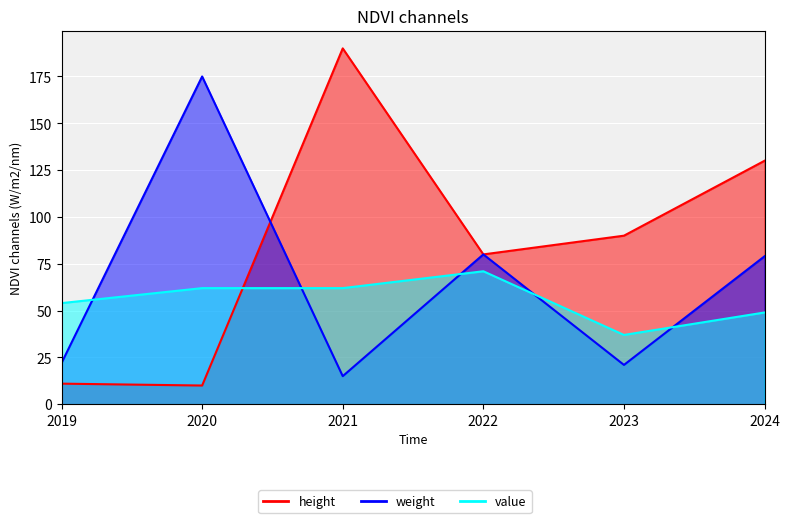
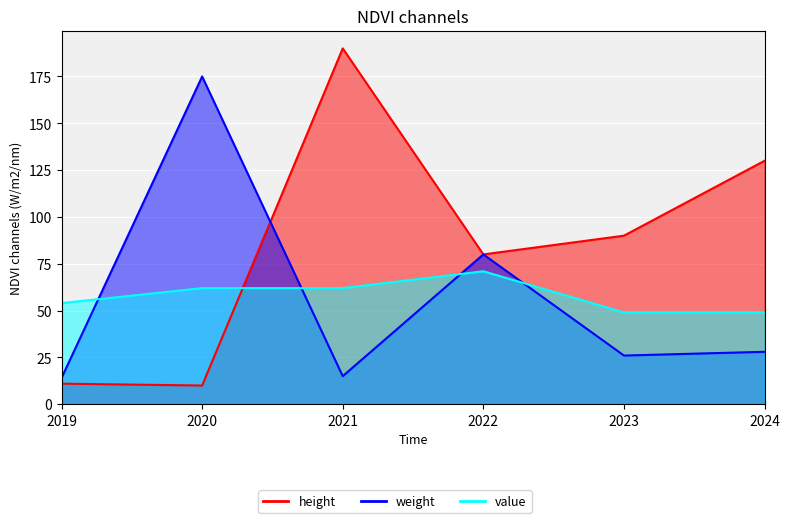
weight, 2019: 22 -> 14
weight, 2023: 21 -> 26
value, 2023: 37 -> 49
weight, 2024: 79 -> 28
